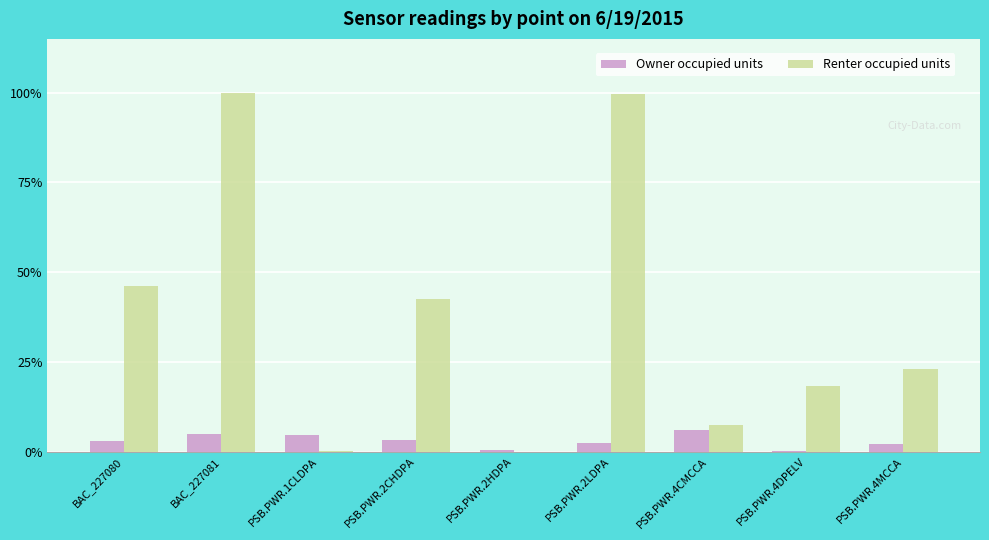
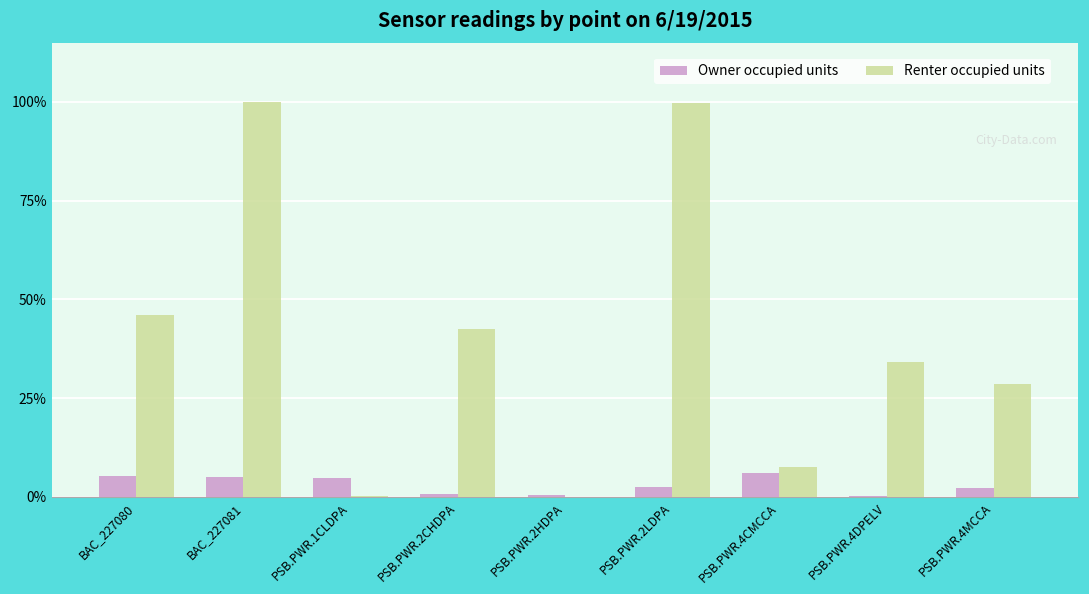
Owner occupied units, BAC_227080: 3% -> 5%
Owner occupied units, PSB.PWR.2CHDPA: 3% -> 1%
Renter occupied units, PSB.PWR.4DPELV: 18% -> 34%
Renter occupied units, PSB.PWR.4MCCA: 23% -> 29%
